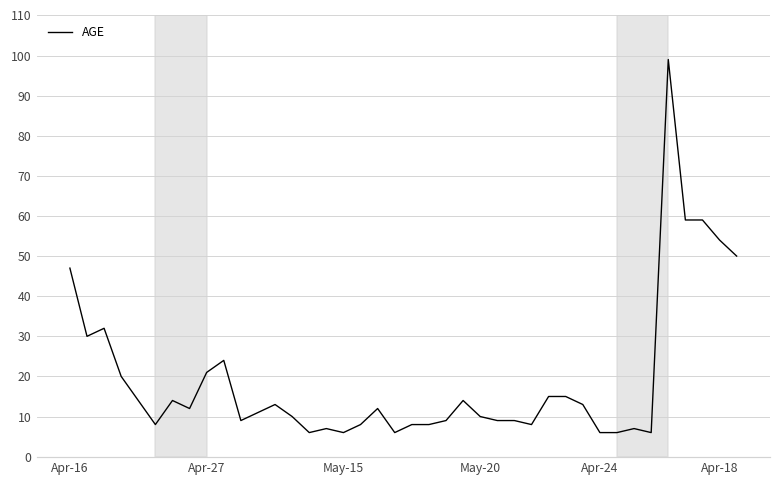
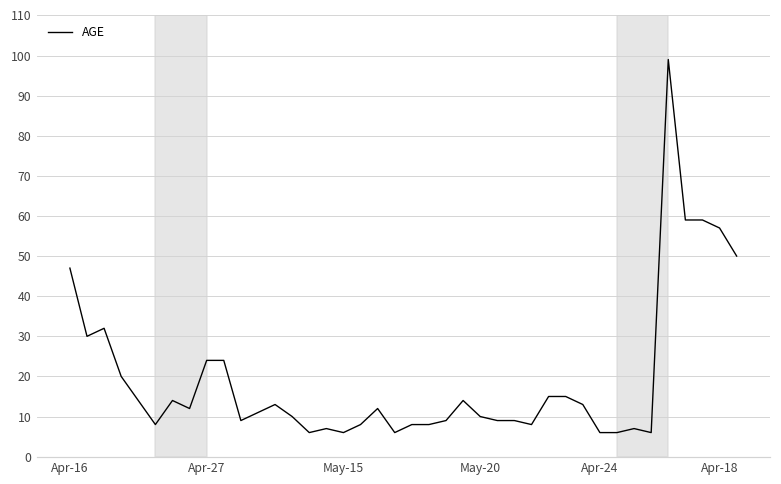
Apr-27: 21 -> 24
Apr-18: 54 -> 57
